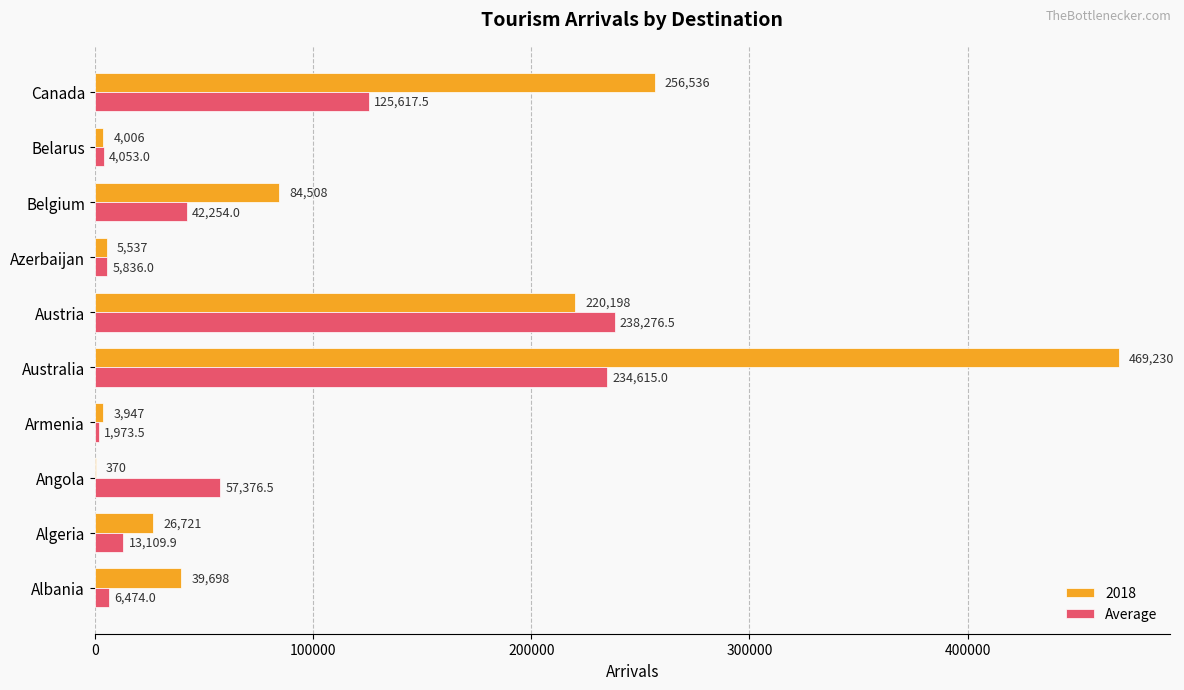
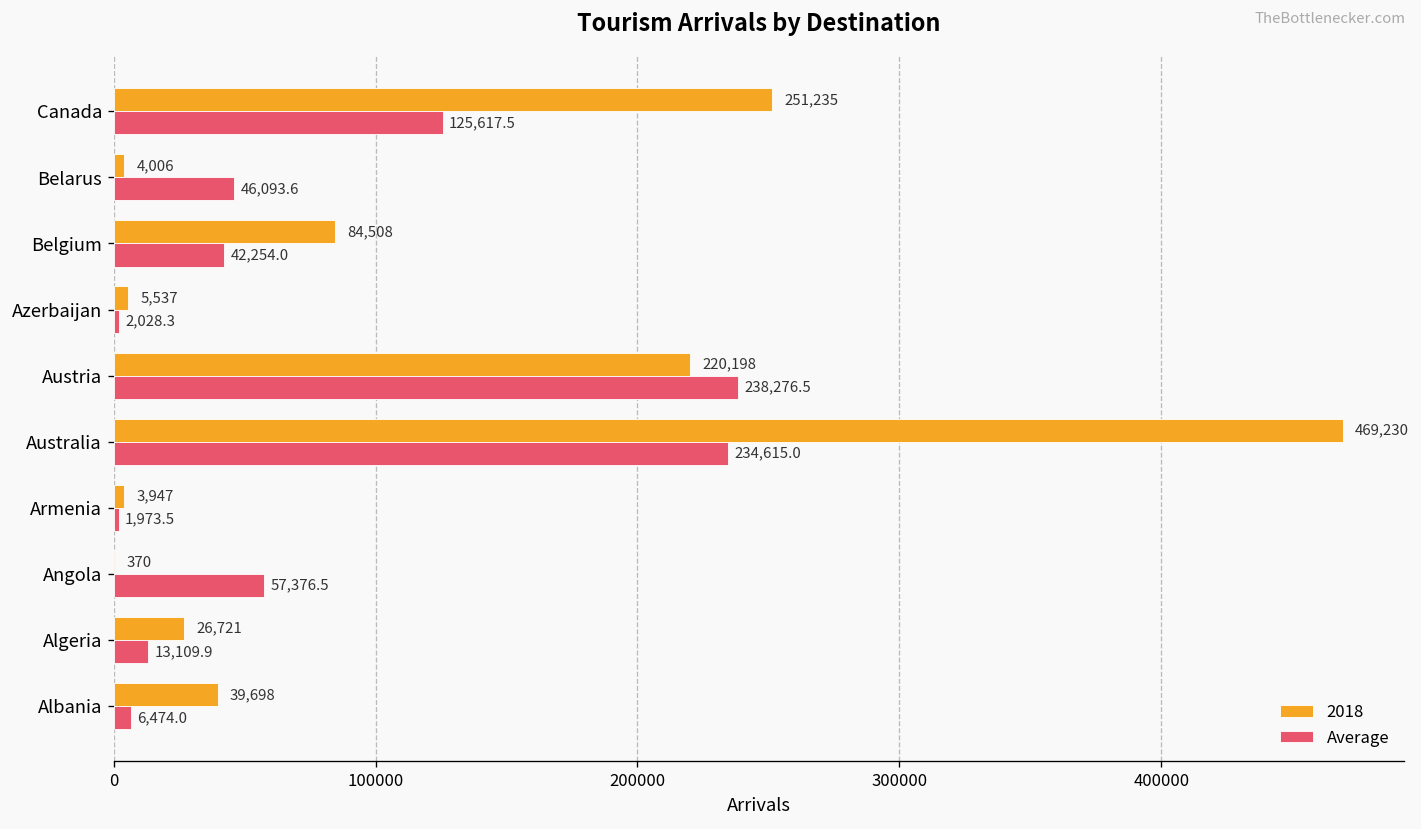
2018, Canada: 256,536 -> 251,235
Average, Belarus: 4,053.0 -> 46,093.6
Average, Azerbaijan: 5,836.0 -> 2,028.3
